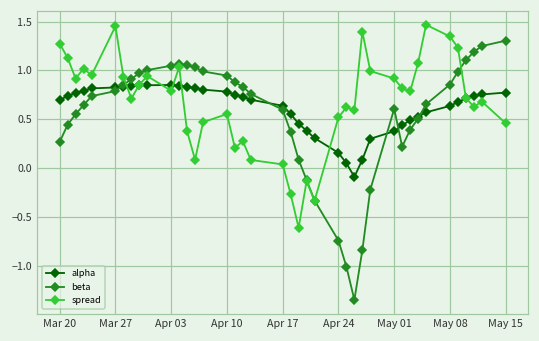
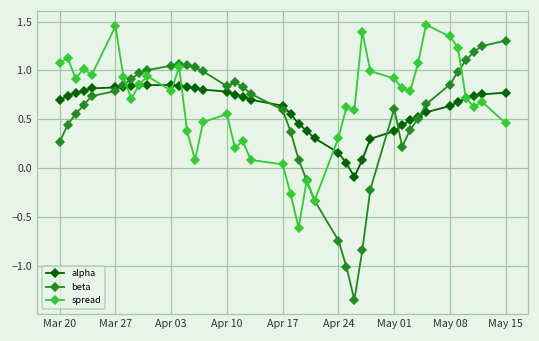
spread, Mar 20: 1.3 -> 1.1
beta, Apr 10: 0.9 -> 0.8
spread, Apr 24: 0.5 -> 0.3
